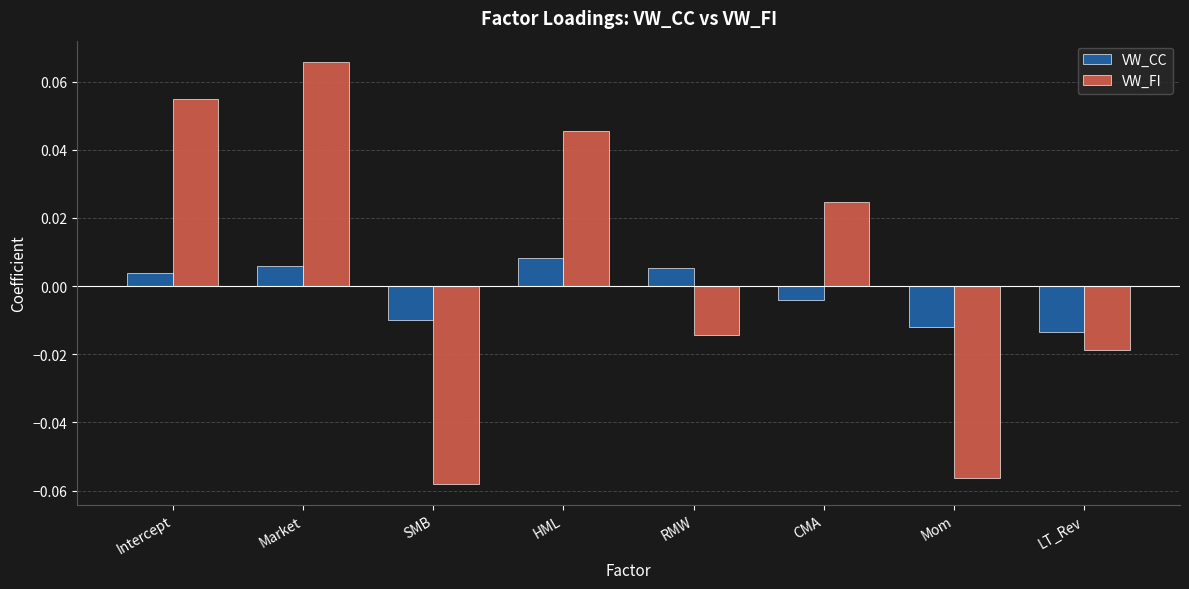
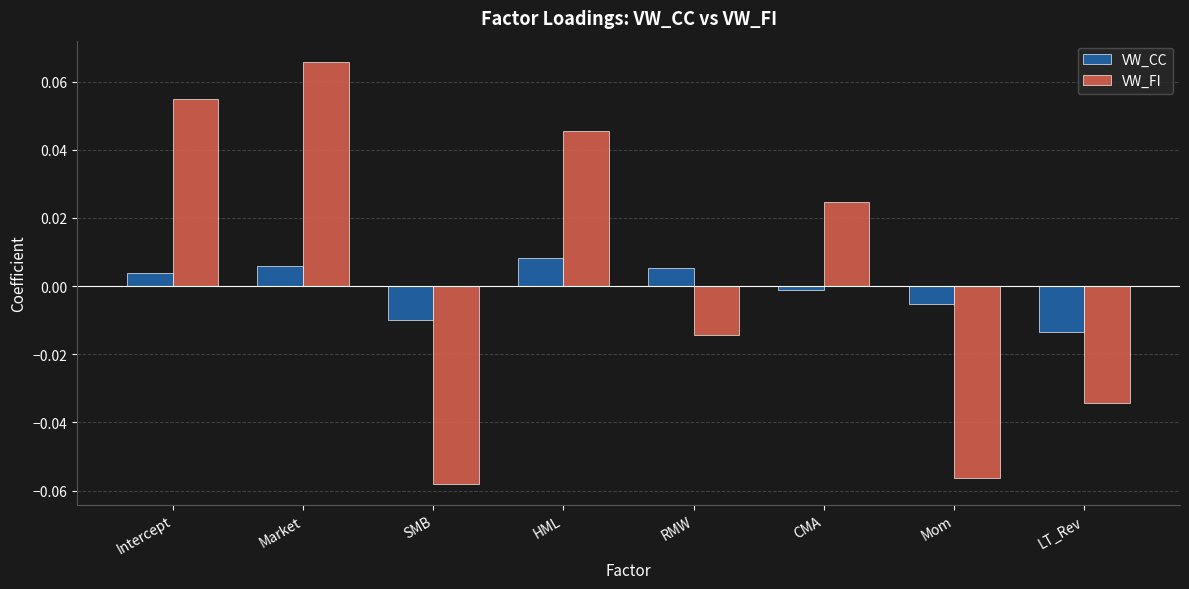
VW_CC, CMA: -0.004 -> -0.001
VW_CC, Mom: -0.012 -> -0.005
VW_FI, LT_Rev: -0.019 -> -0.034
